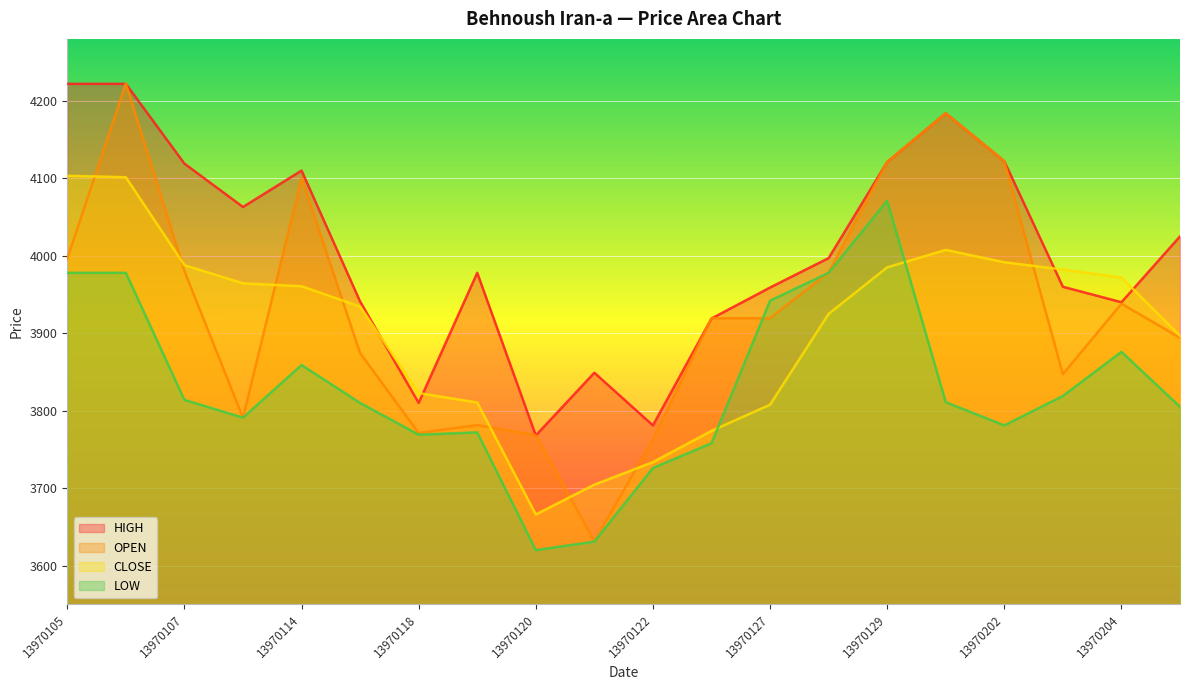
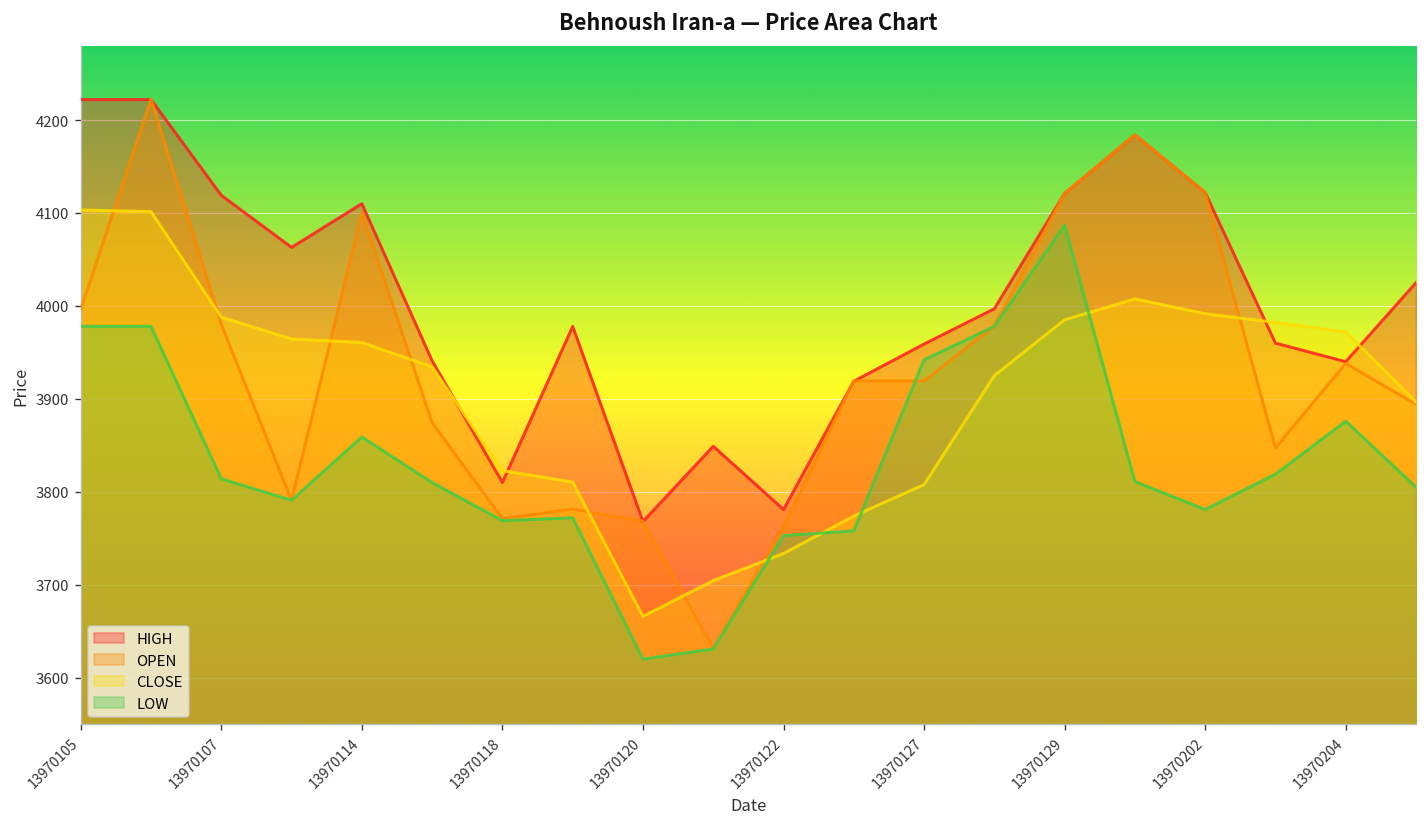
LOW, 13970122: 3730 -> 3750
LOW, 13970129: 4070 -> 4090
